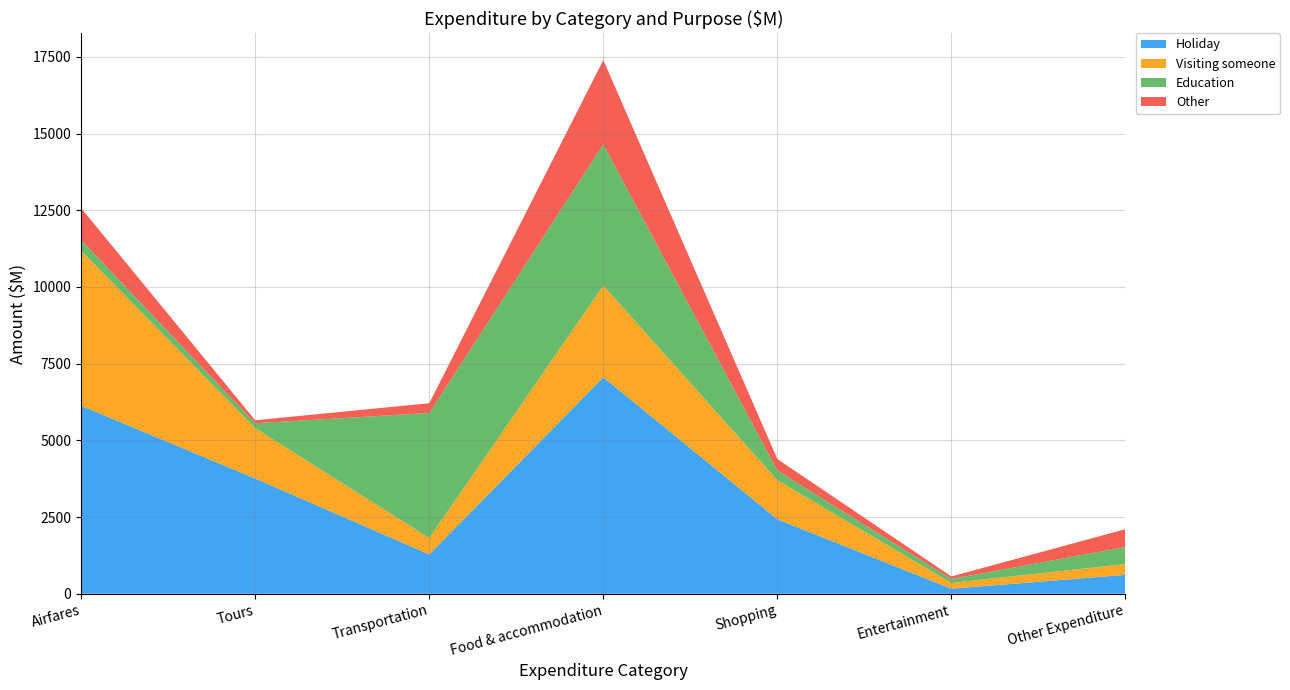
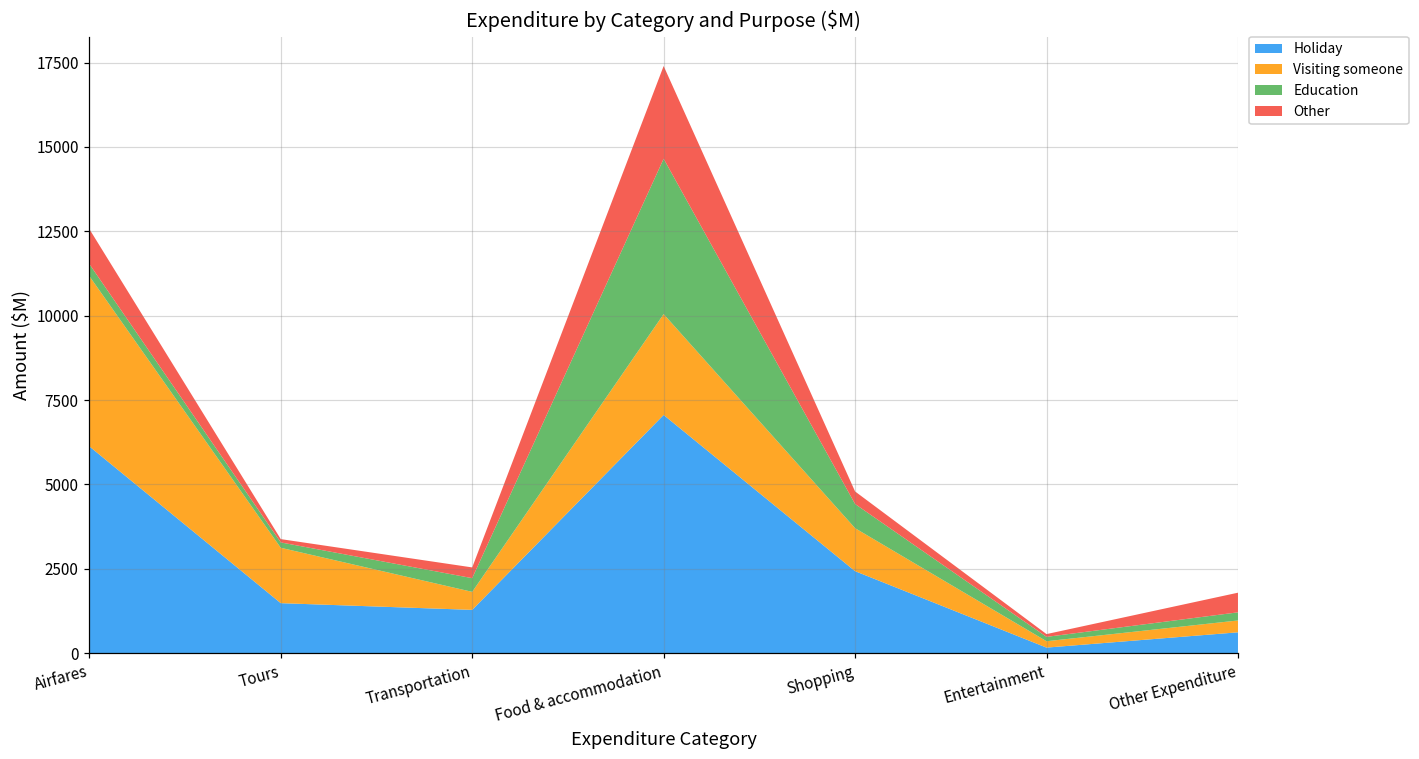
Holiday, Tours: 3800 -> 1500
Education, Transportation: 4100 -> 400
Education, Shopping: 300 -> 700
Education, Other Expenditure: 600 -> 200
